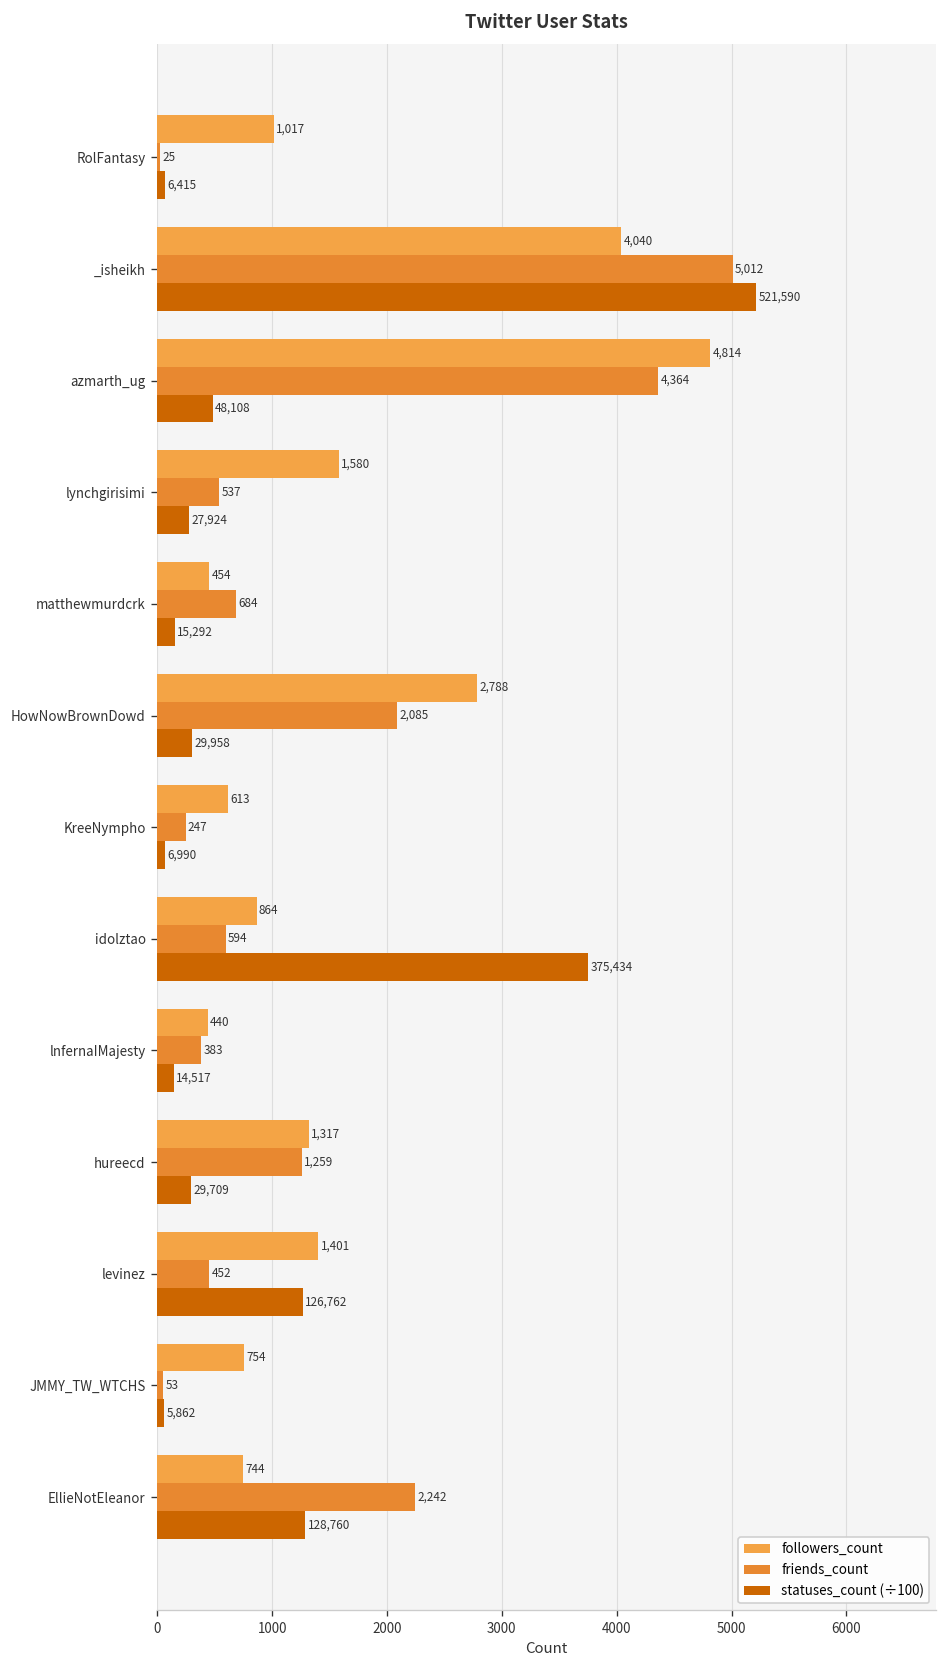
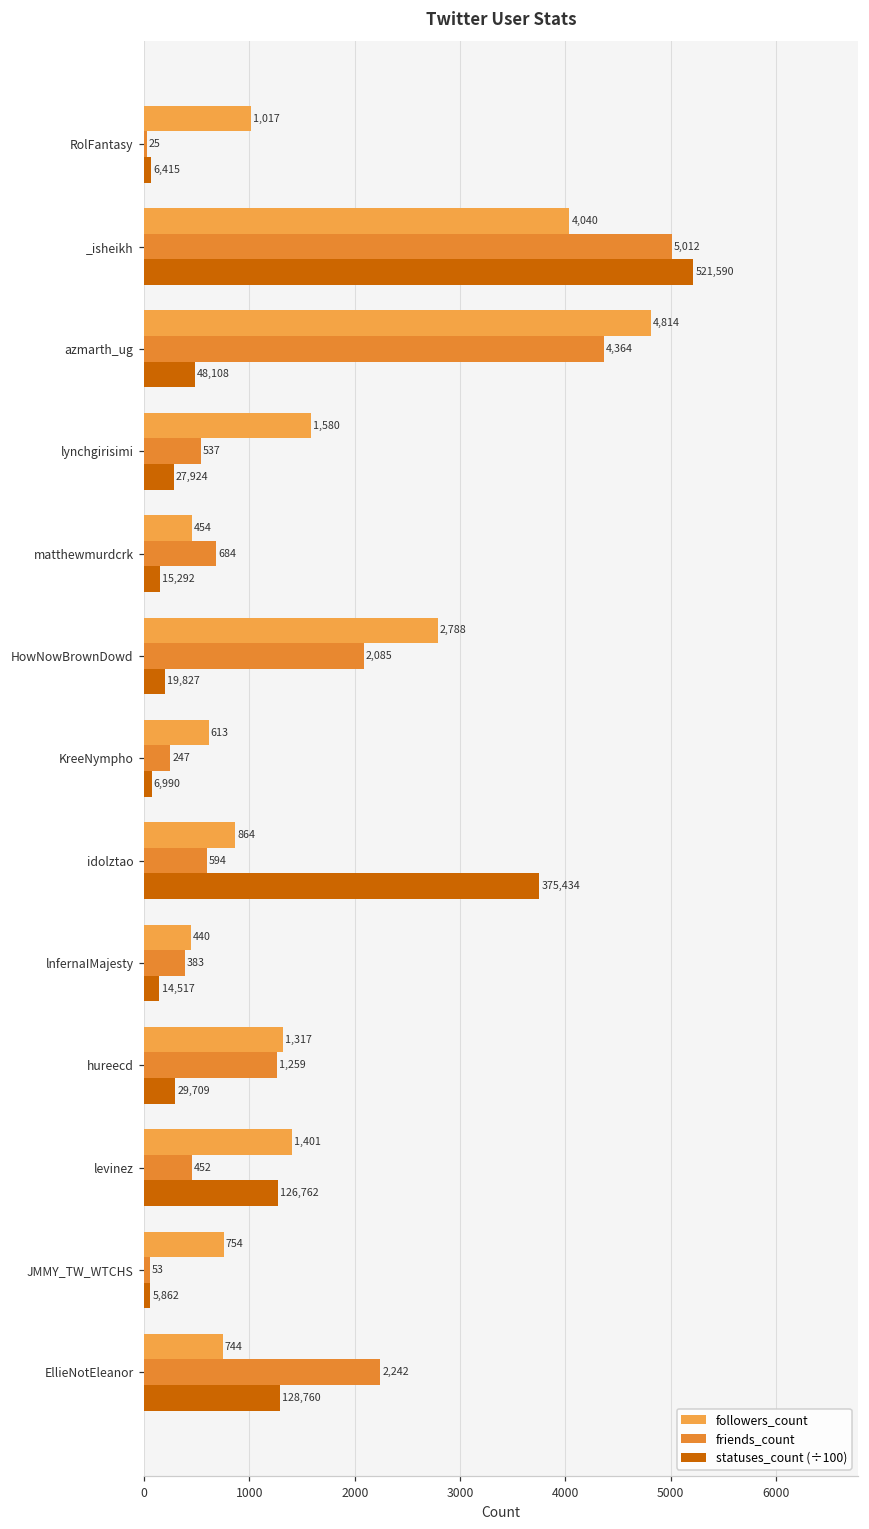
statuses_count (÷100), HowNowBrownDowd: 29,958 -> 19,827
